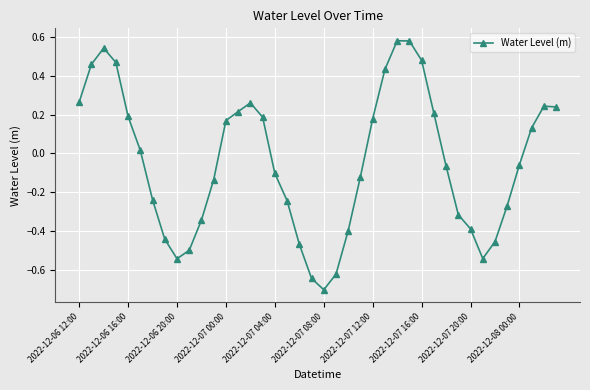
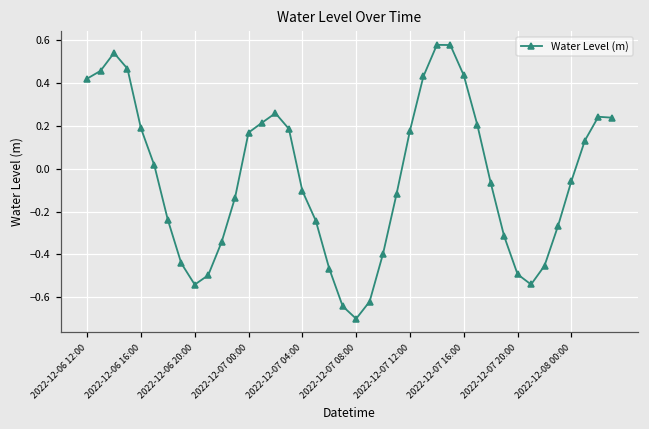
2022-12-06 12:00: 0.26 -> 0.42
2022-12-07 16:00: 0.48 -> 0.44
2022-12-07 20:00: -0.39 -> -0.49
